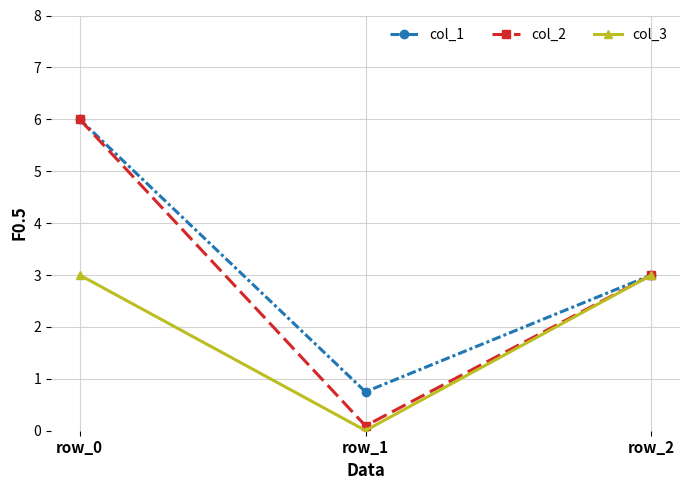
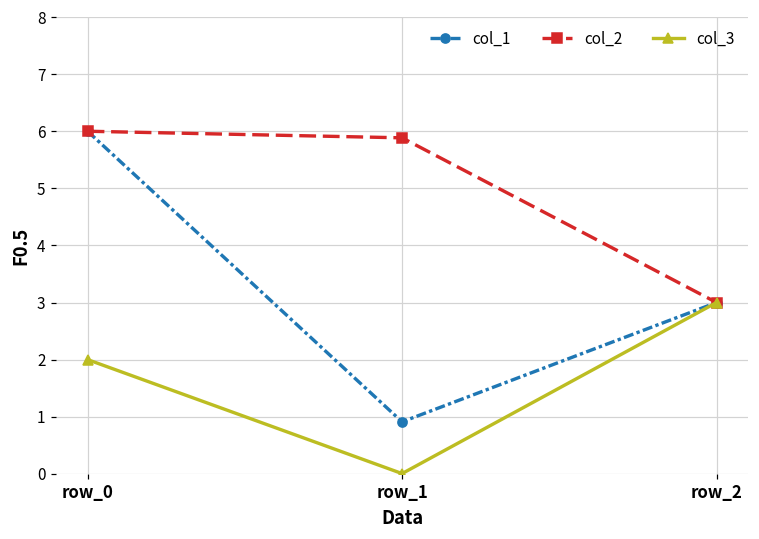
col_3, row_0: 3 -> 2
col_1, row_1: 0.8 -> 0.9
col_2, row_1: 0.1 -> 5.9
